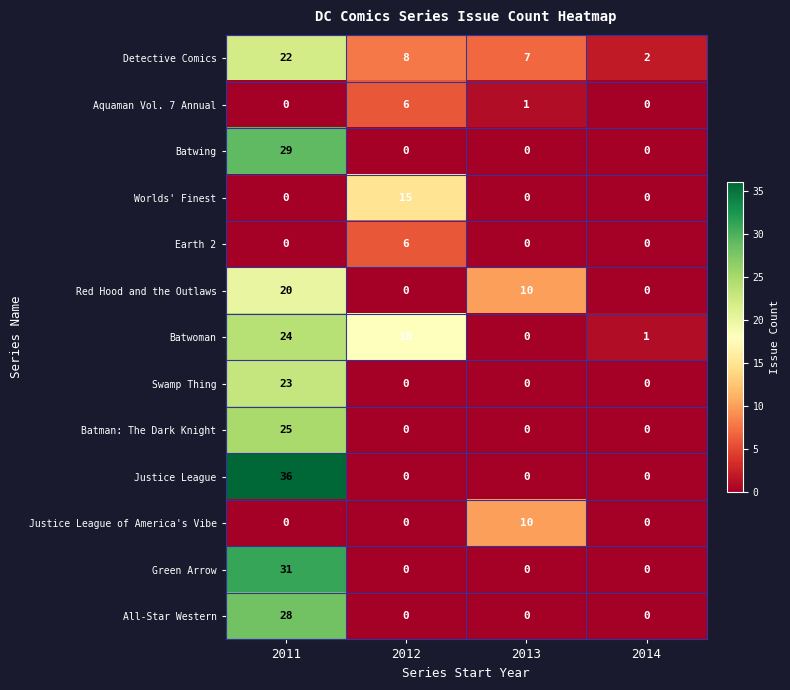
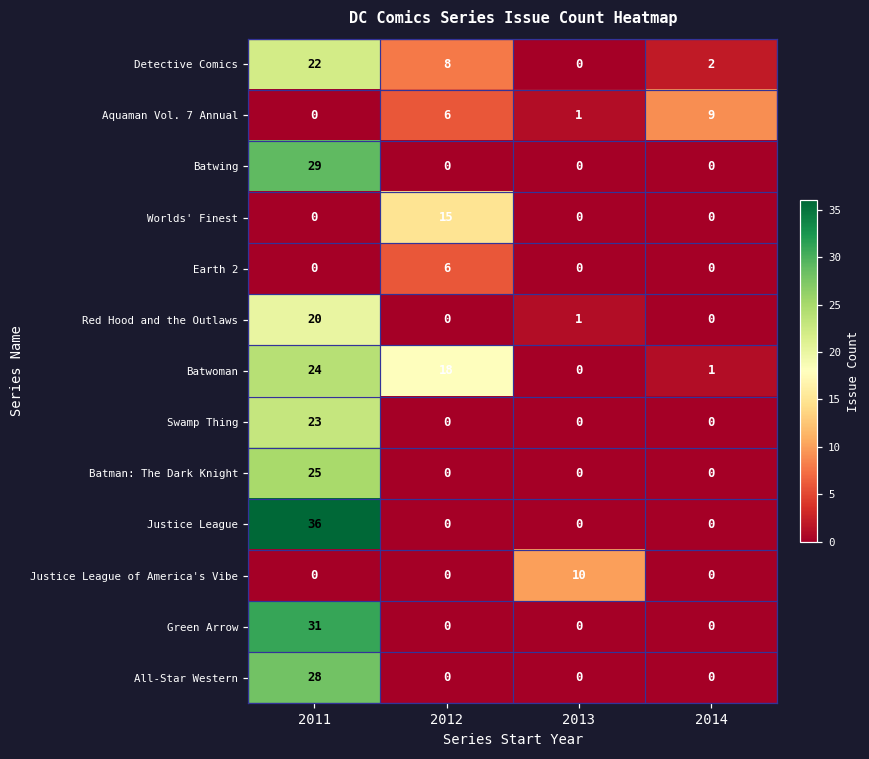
Detective Comics, 2013: 7 -> 0
Aquaman Vol. 7 Annual, 2014: 0 -> 9
Red Hood and the Outlaws, 2013: 10 -> 1
